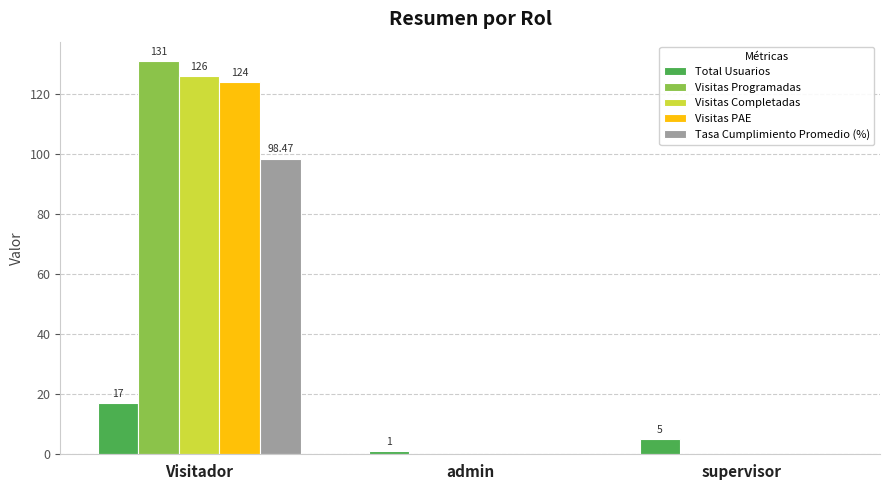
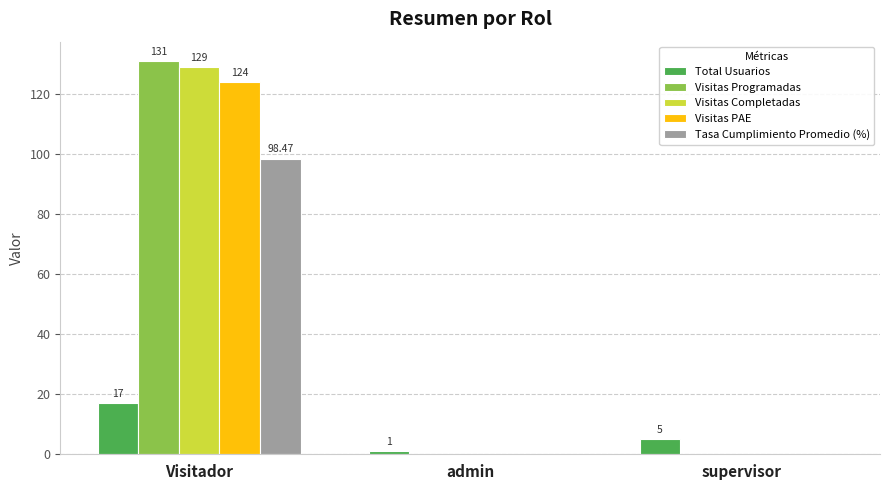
Visitas Completadas, Visitador: 126 -> 129
